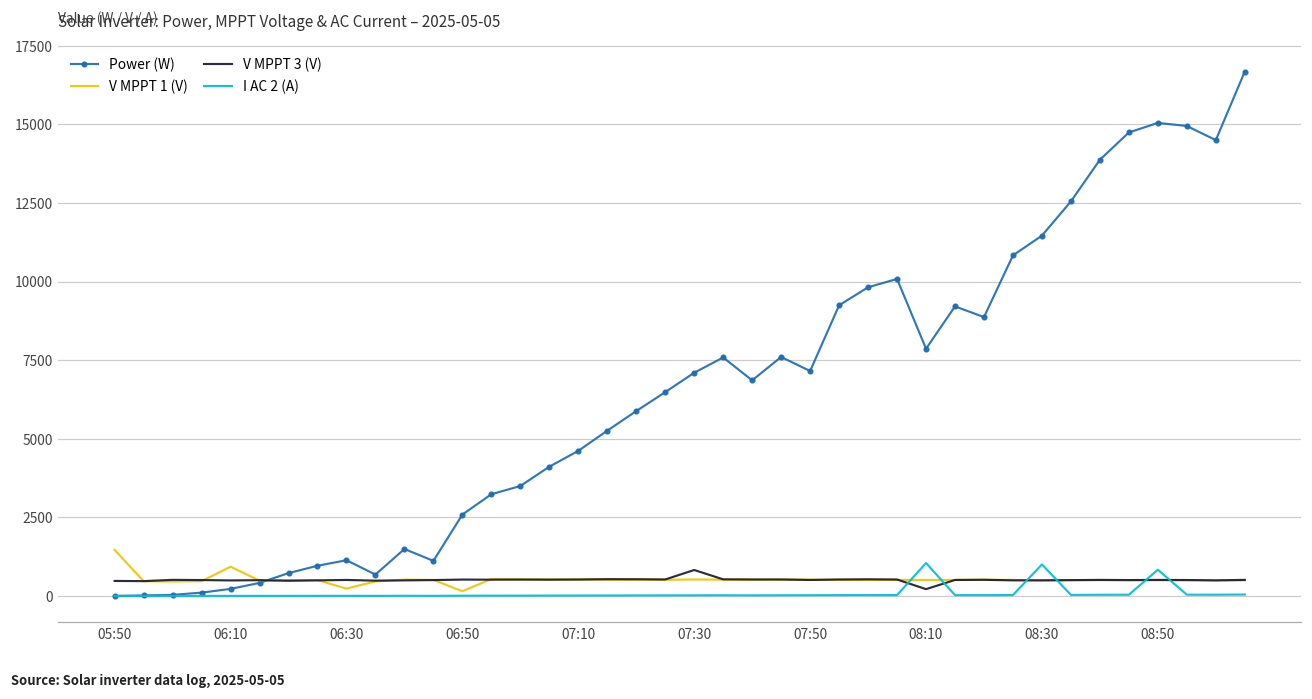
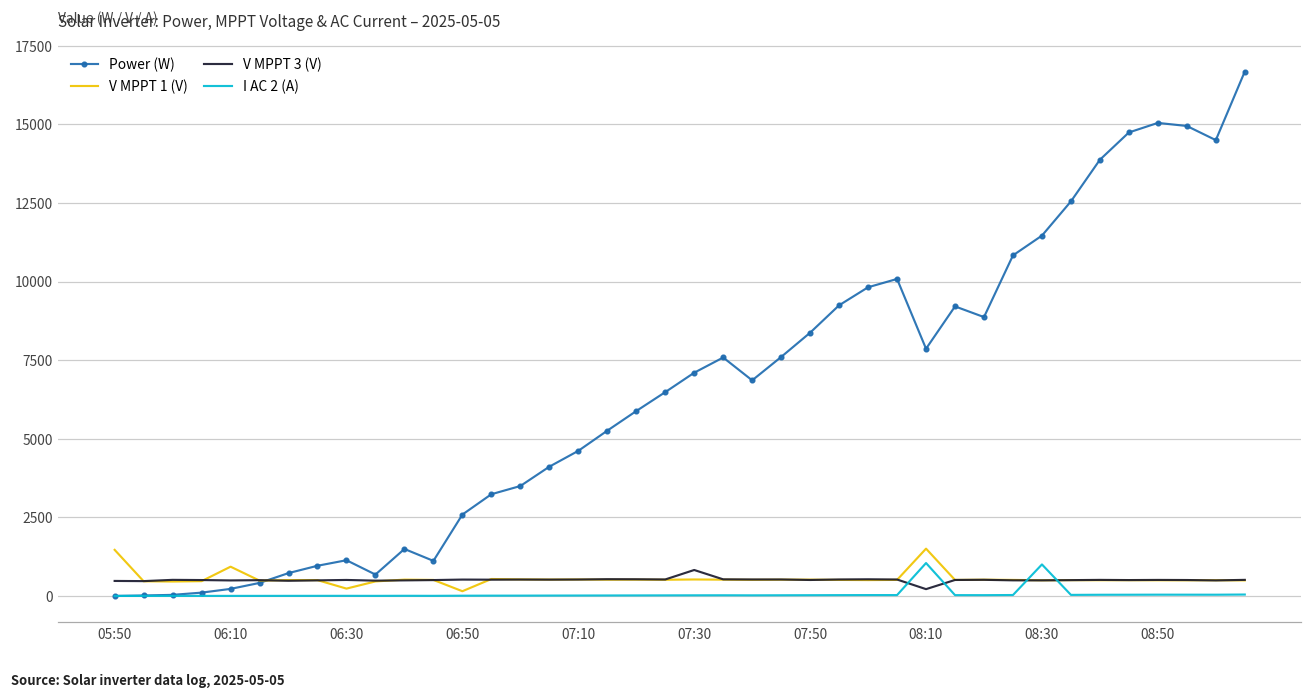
Power (W), 07:50: 7200 -> 8400
V MPPT 1 (V), 08:10: 500 -> 1500
I AC 2 (A), 08:50: 800 -> 0
